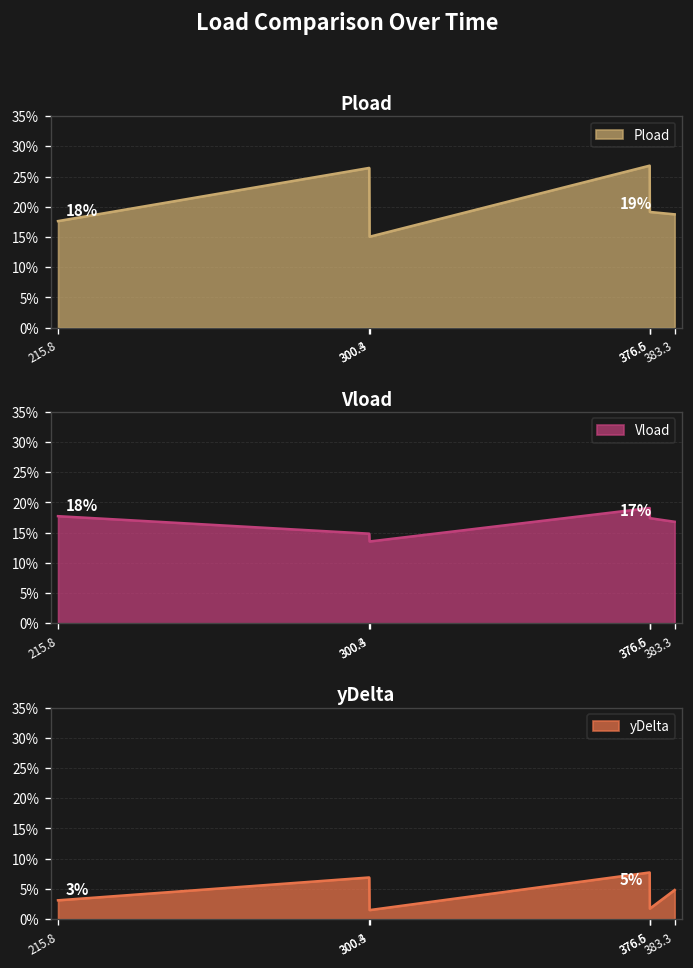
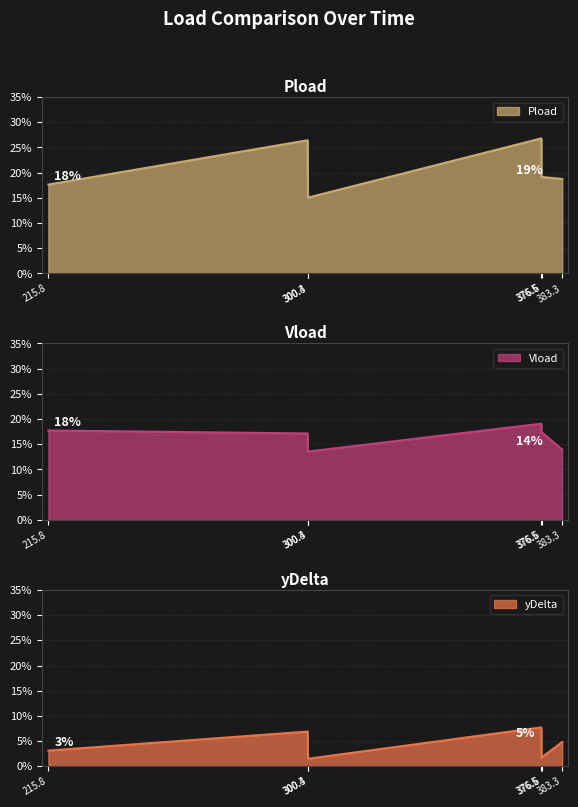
Vload, 300.3: 15% -> 17%
Vload, 383.3: 17% -> 14%
